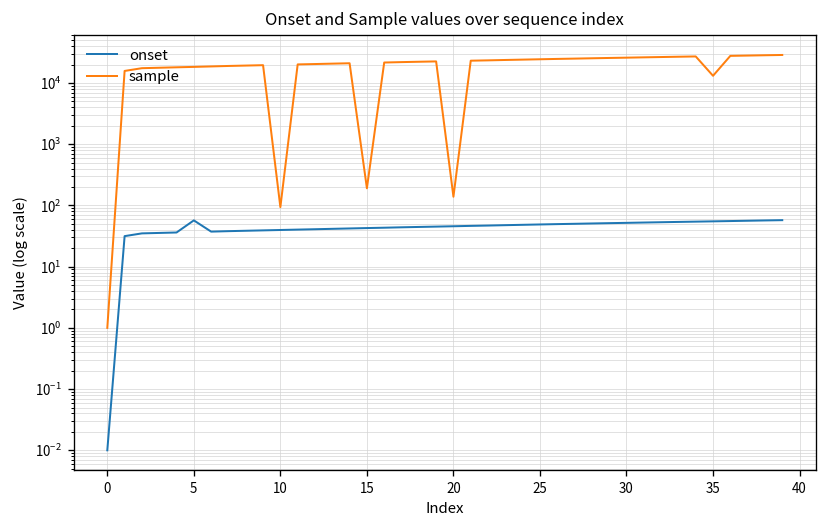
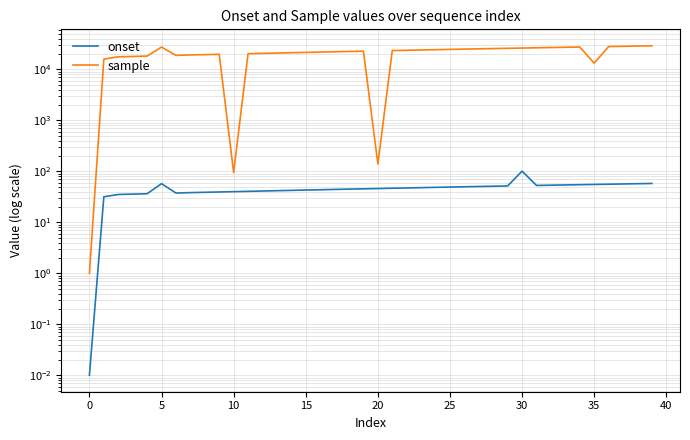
sample, 5: 18000 -> 30000
sample, 15: 190 -> 21000
onset, 30: 50 -> 100
